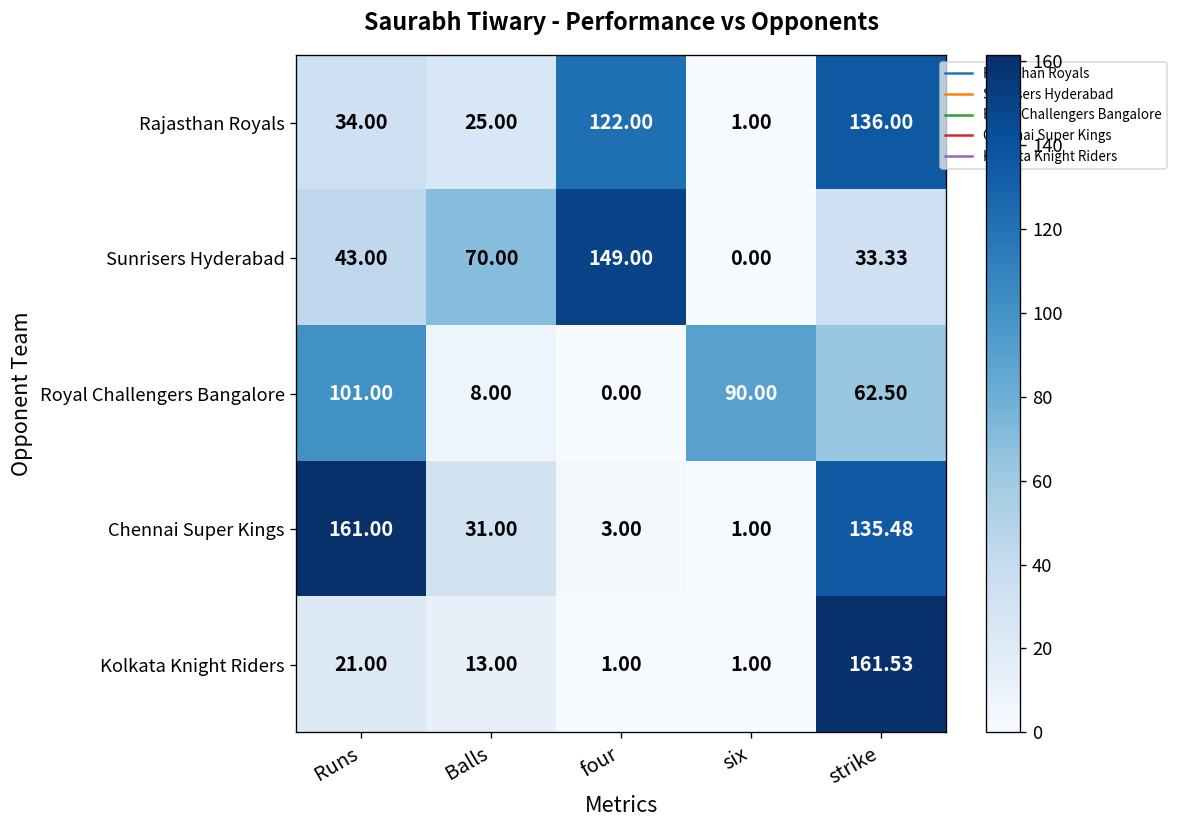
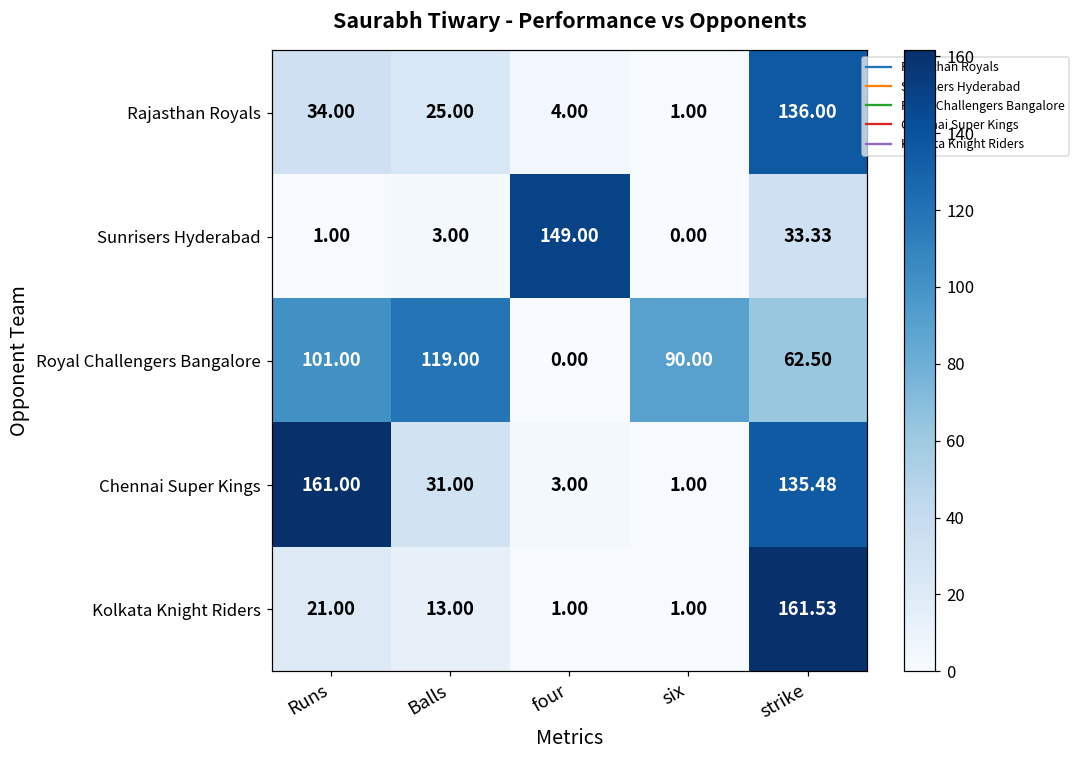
Rajasthan Royals, four: 122.00 -> 4.00
Sunrisers Hyderabad, Runs: 43.00 -> 1.00
Sunrisers Hyderabad, Balls: 70.00 -> 3.00
Royal Challengers Bangalore, Balls: 8.00 -> 119.00
